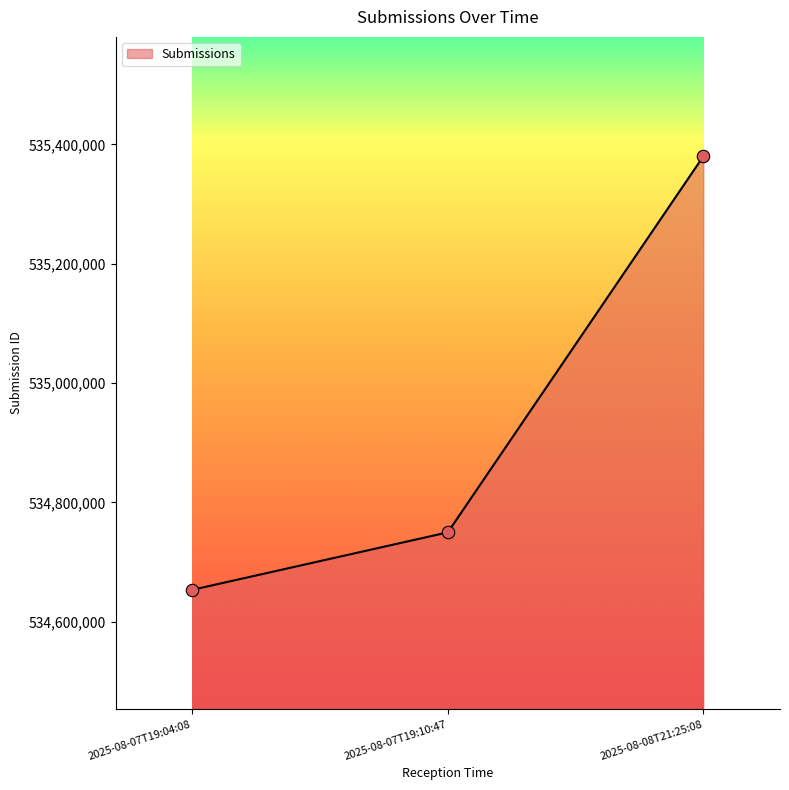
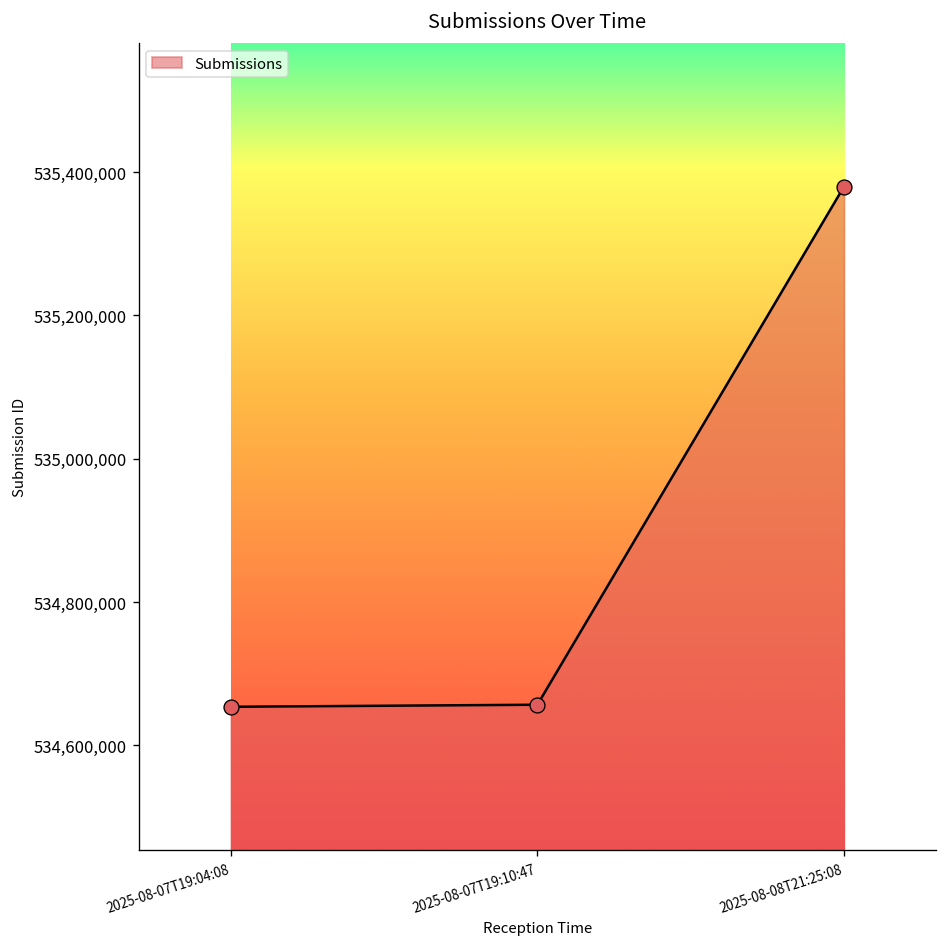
2025-08-07T19:10:47: 534,750,000 -> 534,660,000
